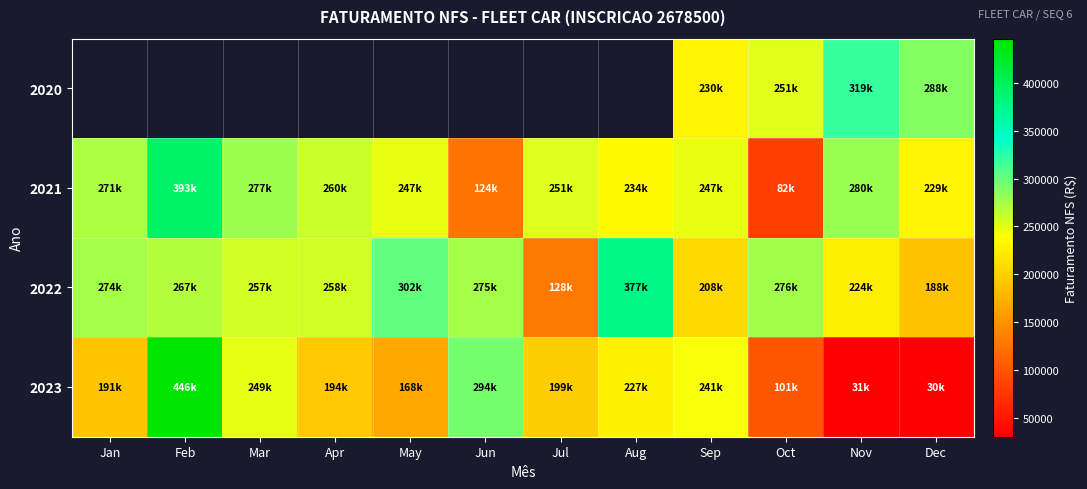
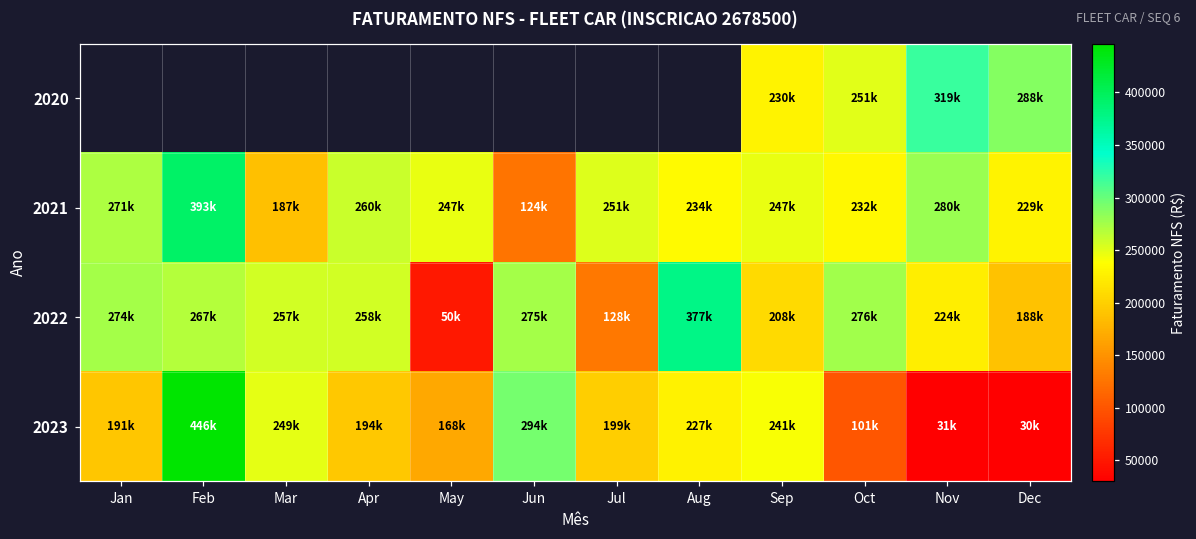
2021, Mar: 277k -> 187k
2021, Oct: 82k -> 232k
2022, May: 302k -> 50k
